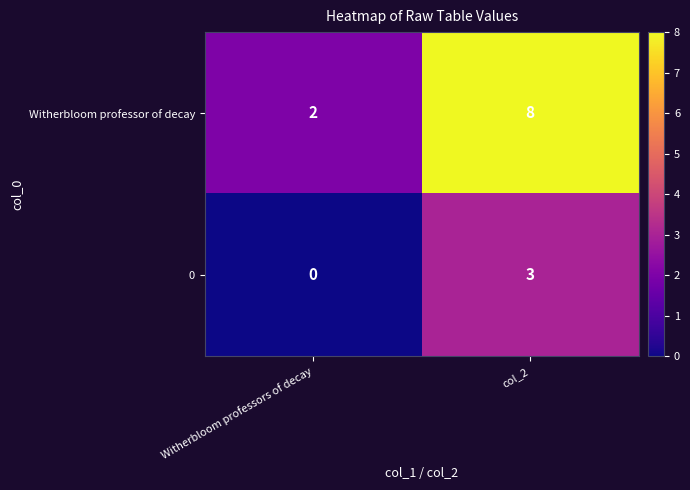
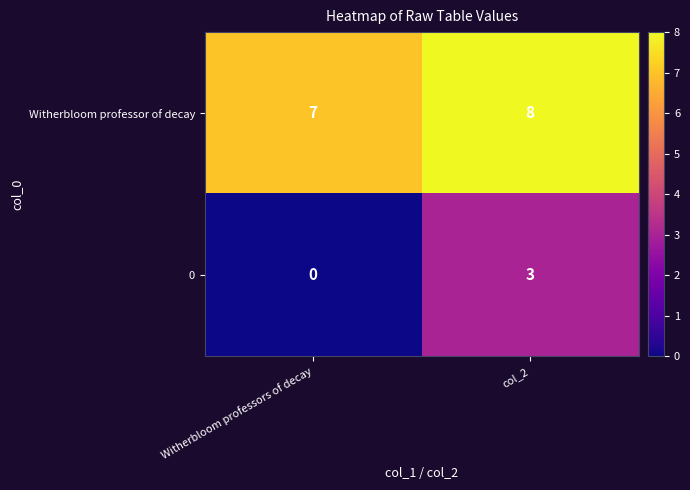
Witherbloom professor of decay, Witherbloom professors of decay: 2 -> 7
